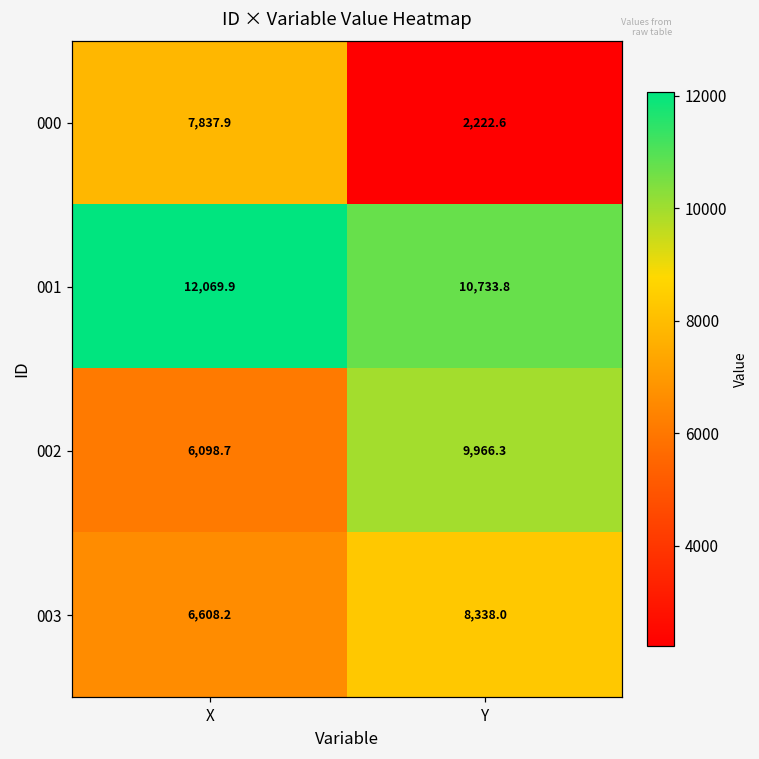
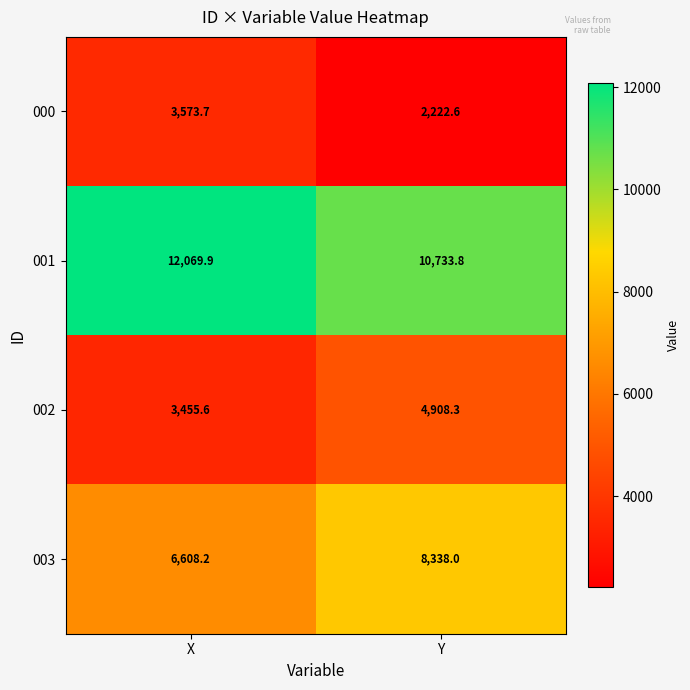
000, X: 7,837.9 -> 3,573.7
002, X: 6,098.7 -> 3,455.6
002, Y: 9,966.3 -> 4,908.3
